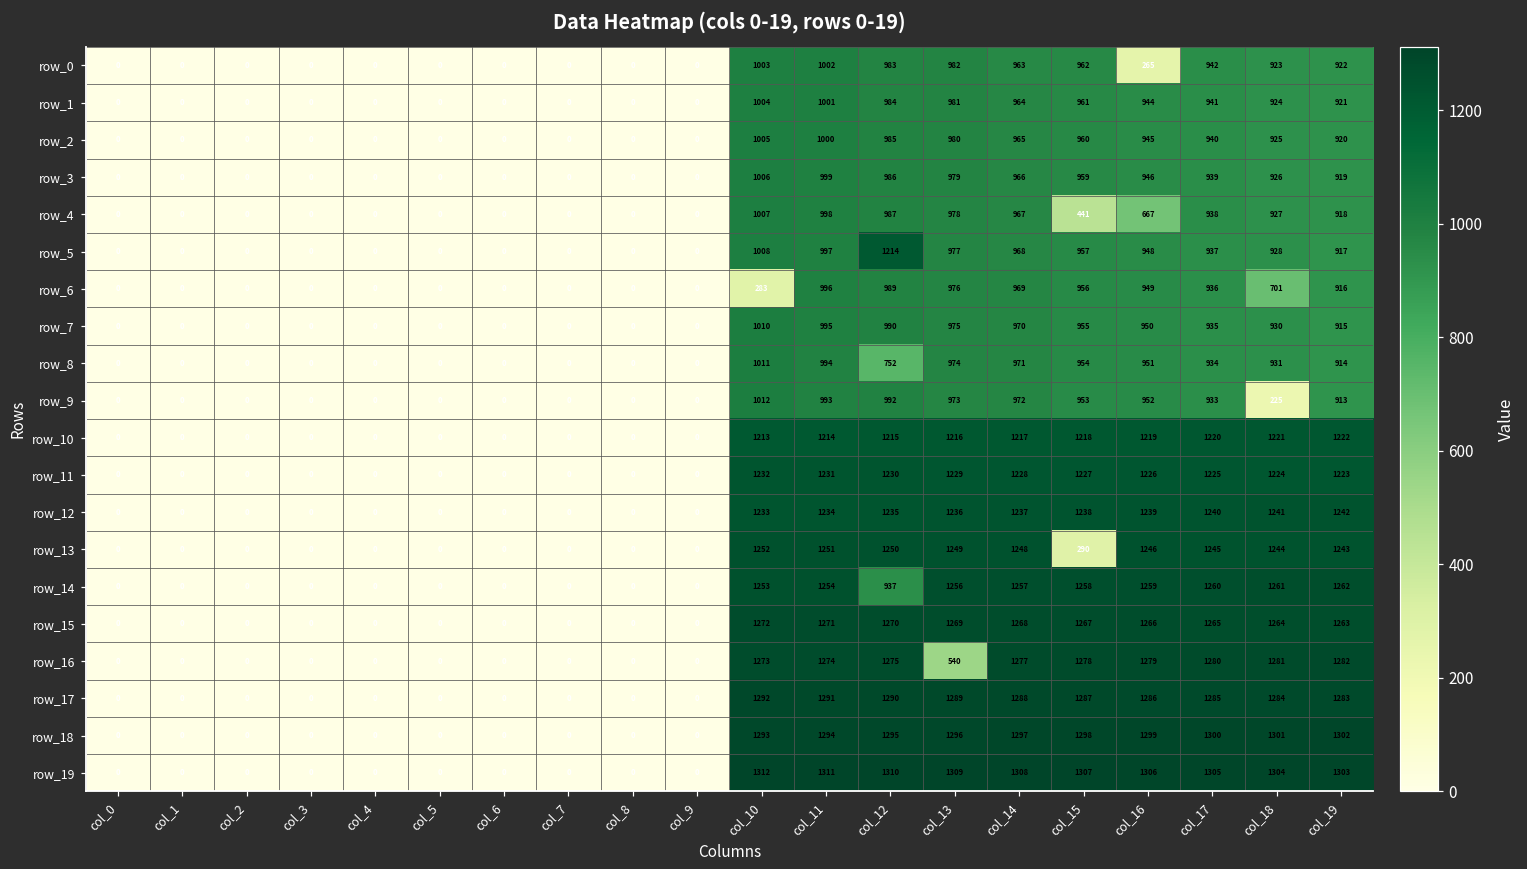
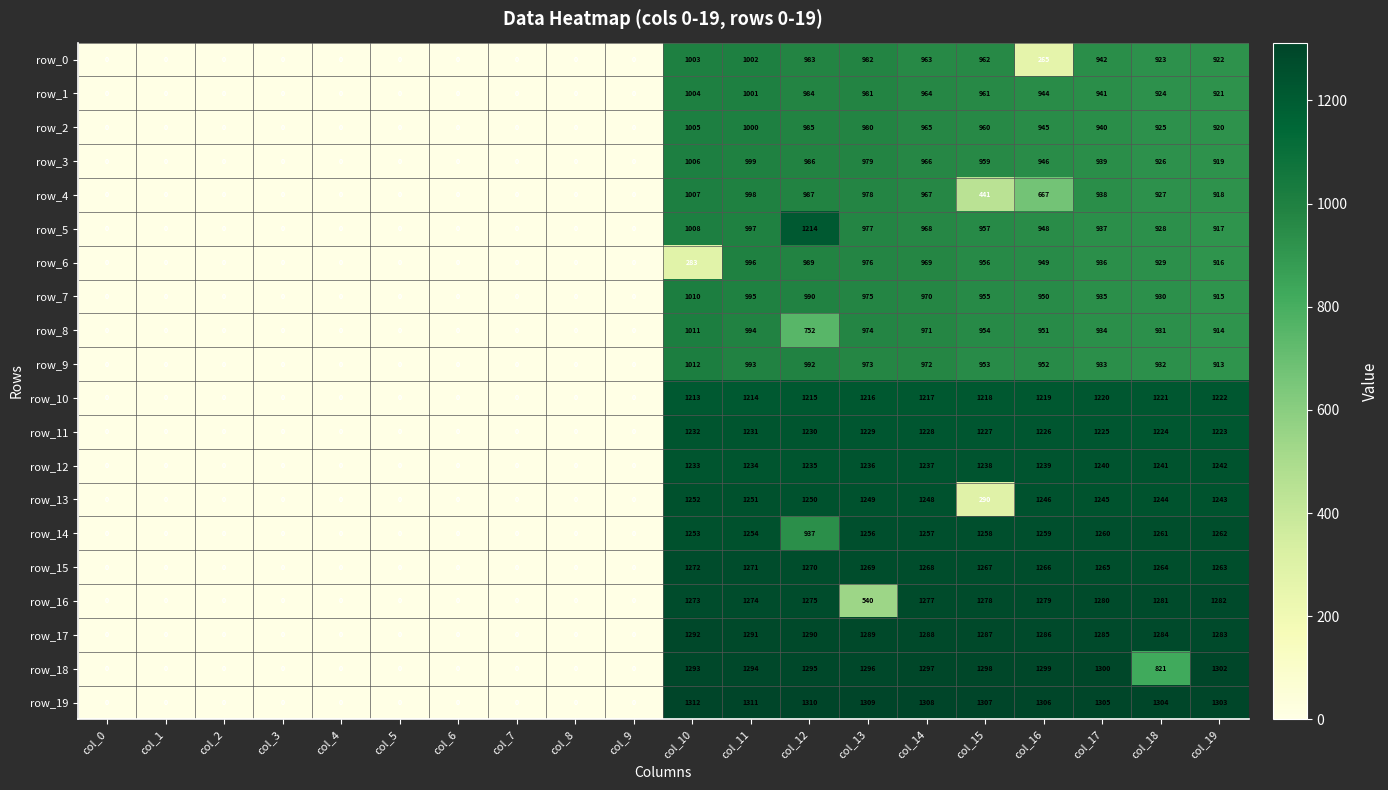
row_6, col_18: 701 -> 929
row_9, col_18: 225 -> 932
row_18, col_18: 1301 -> 821
